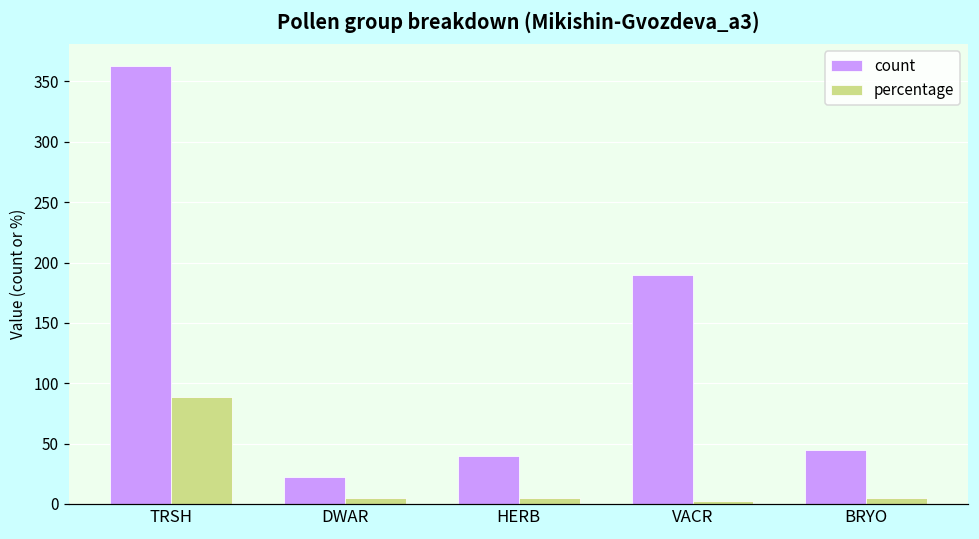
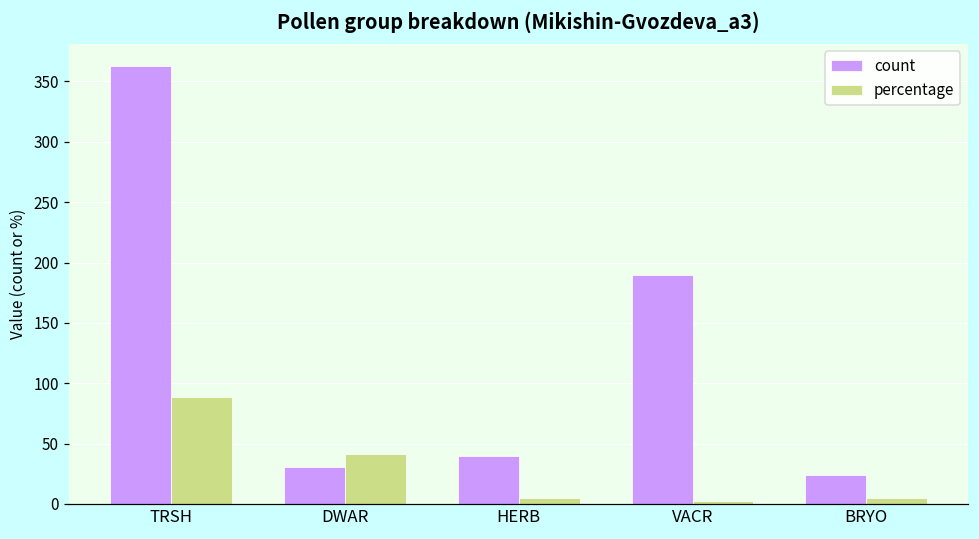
count, DWAR: 22 -> 31
percentage, DWAR: 5 -> 41
count, BRYO: 45 -> 24
